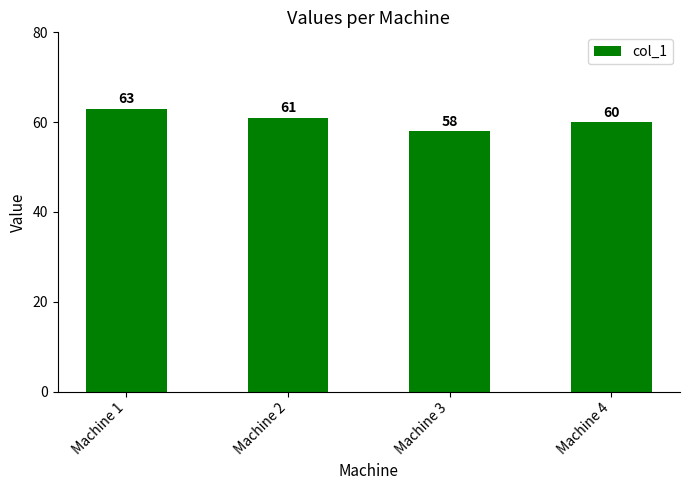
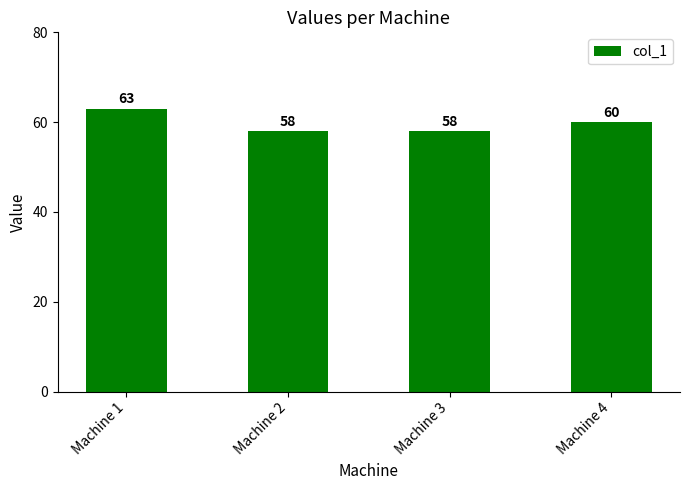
Machine 2: 61 -> 58
